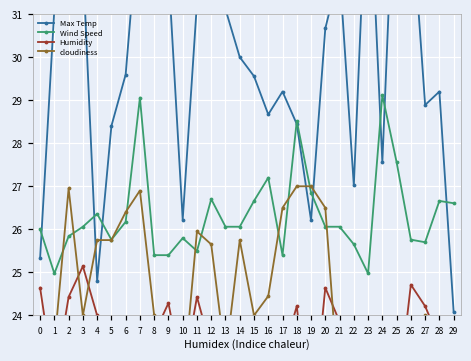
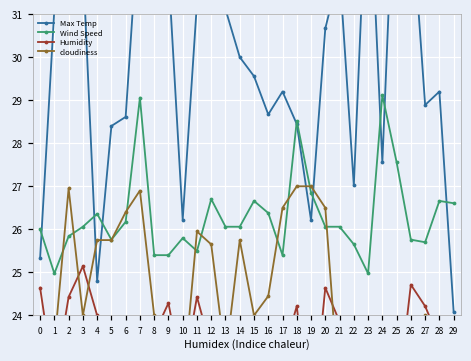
Max Temp, 6: 29.6 -> 28.6
Wind Speed, 16: 27.2 -> 26.4
